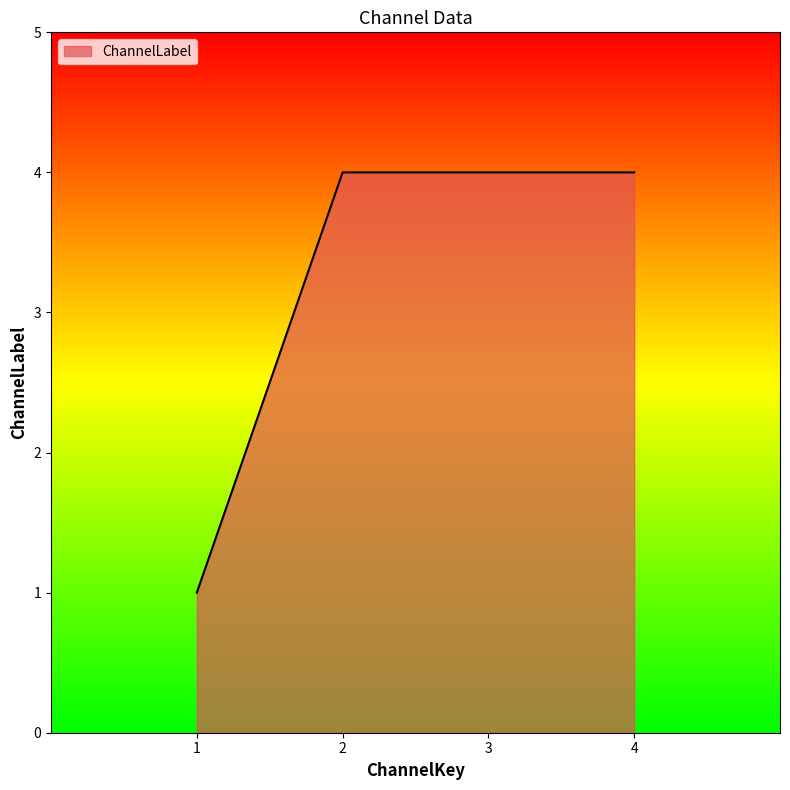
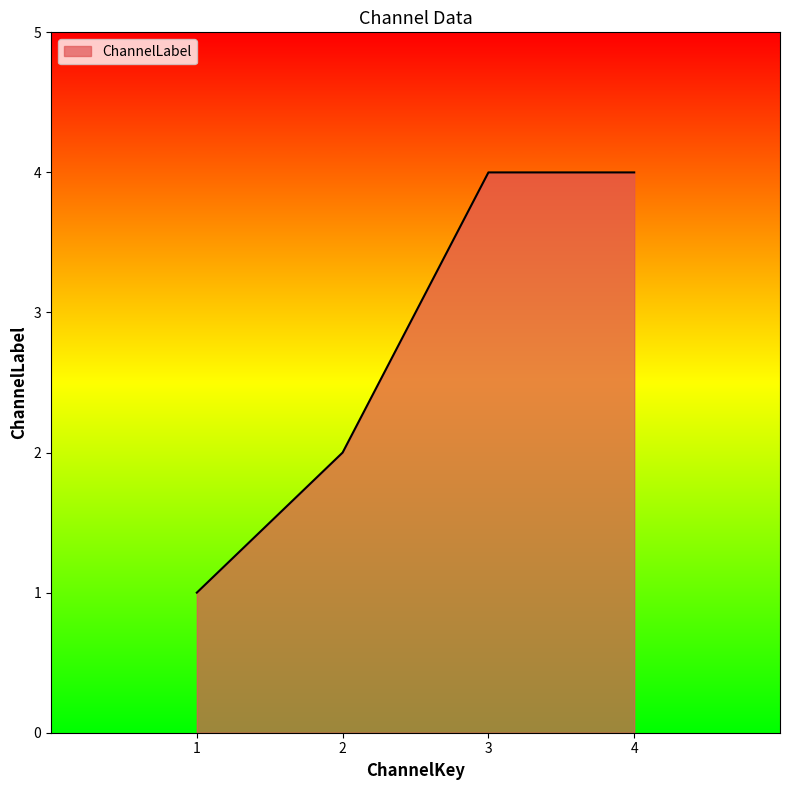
2: 4 -> 2
